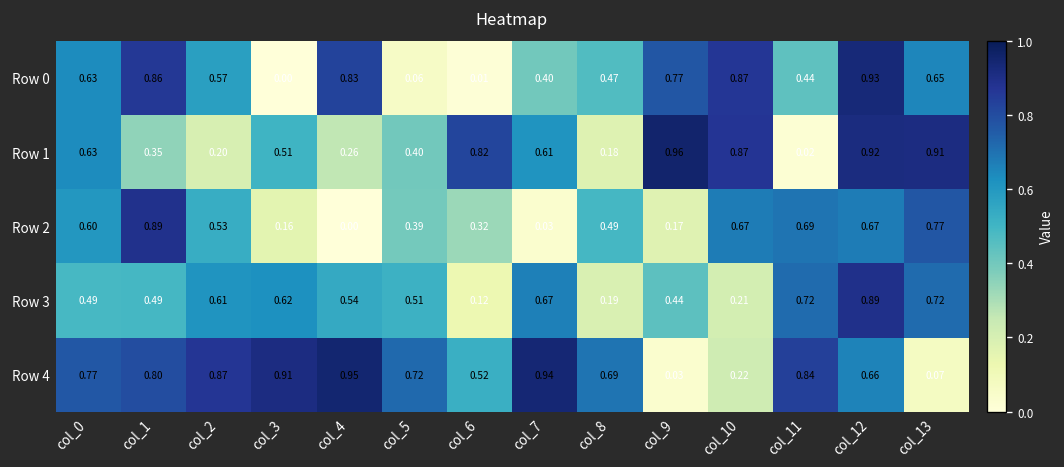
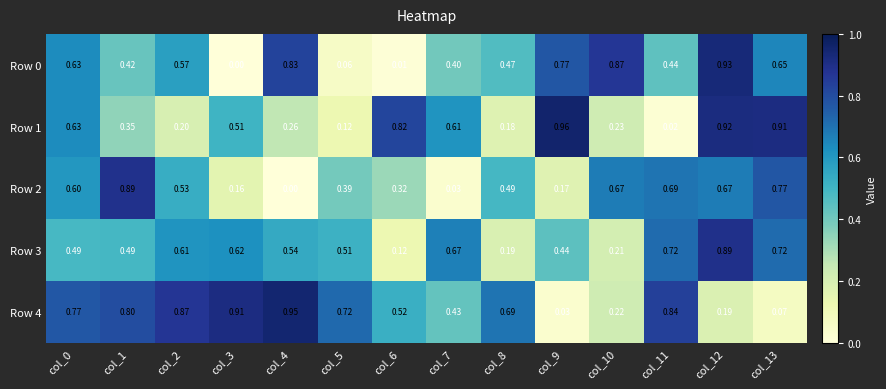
Row 0, col_1: 0.86 -> 0.42
Row 1, col_5: 0.40 -> 0.12
Row 1, col_10: 0.87 -> 0.23
Row 4, col_7: 0.94 -> 0.43
Row 4, col_12: 0.66 -> 0.19
